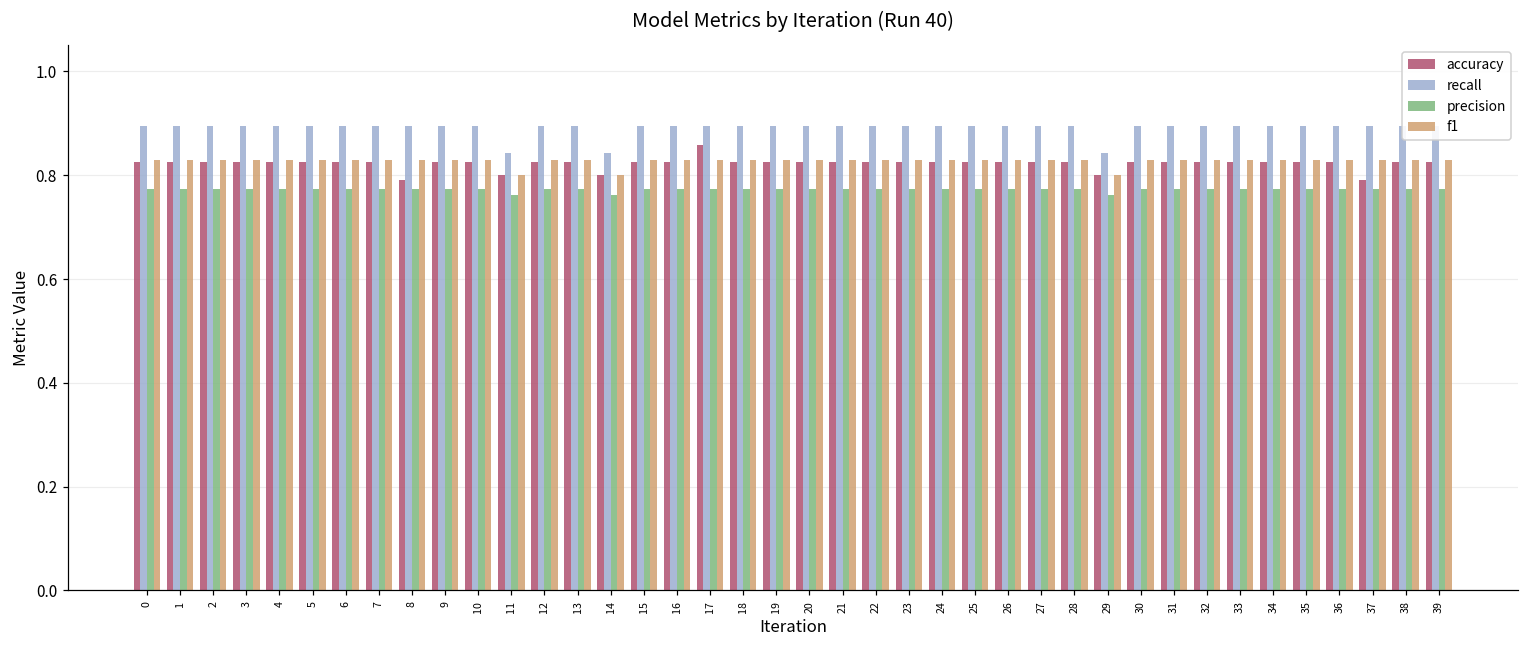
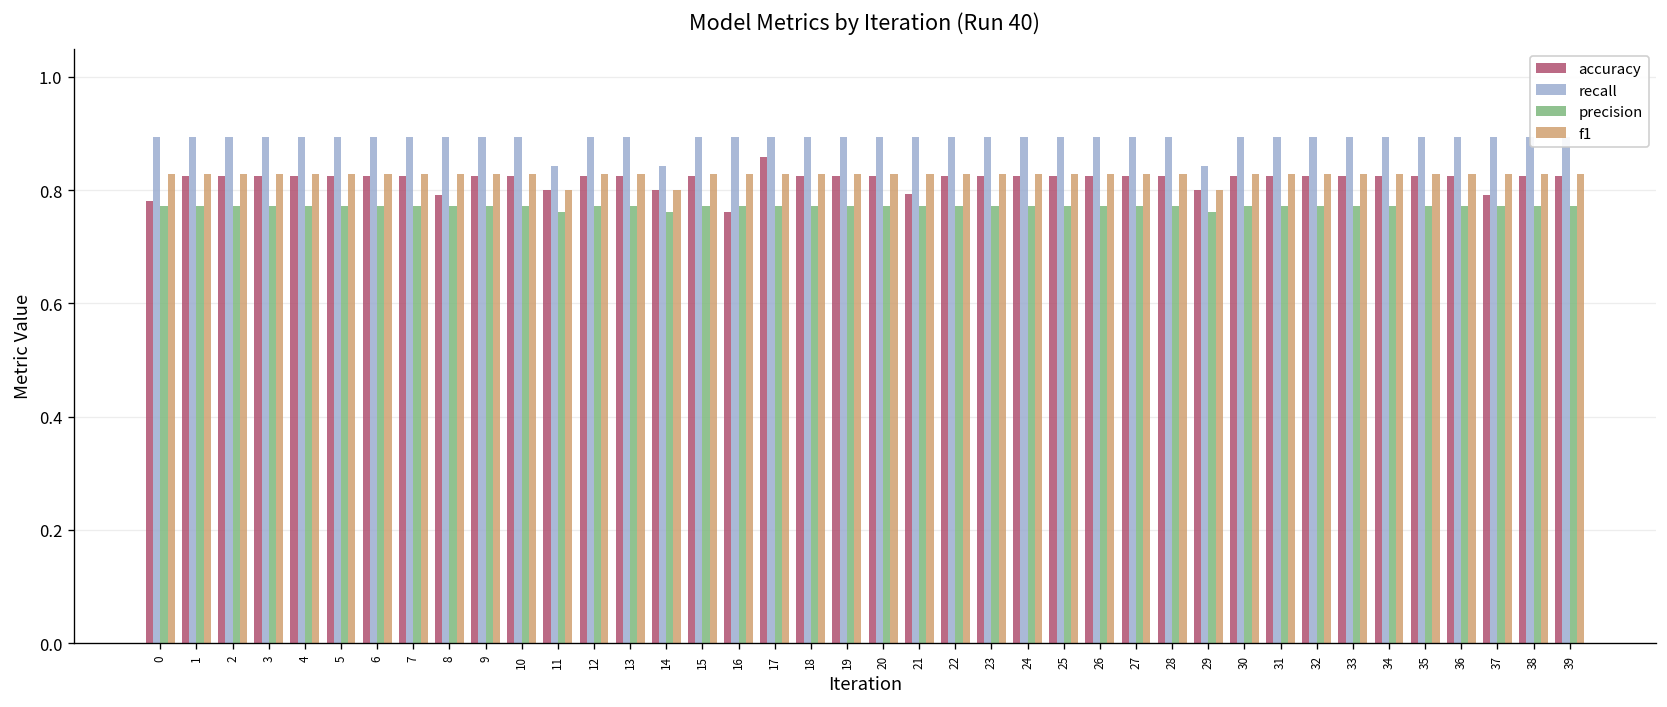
accuracy, 0: 0.83 -> 0.78
accuracy, 16: 0.83 -> 0.76
accuracy, 21: 0.83 -> 0.79
